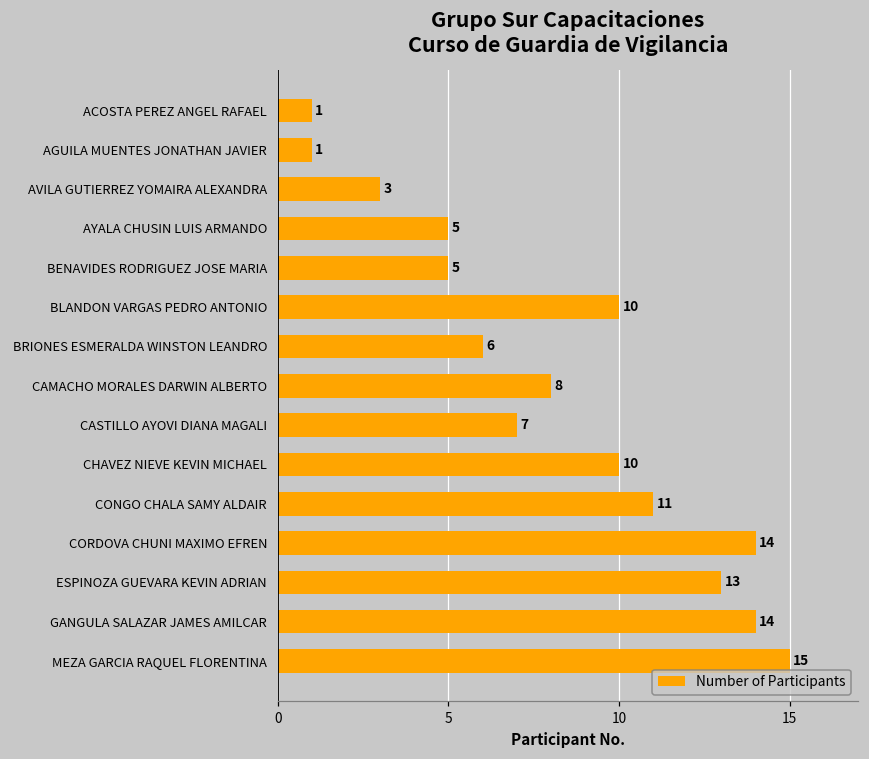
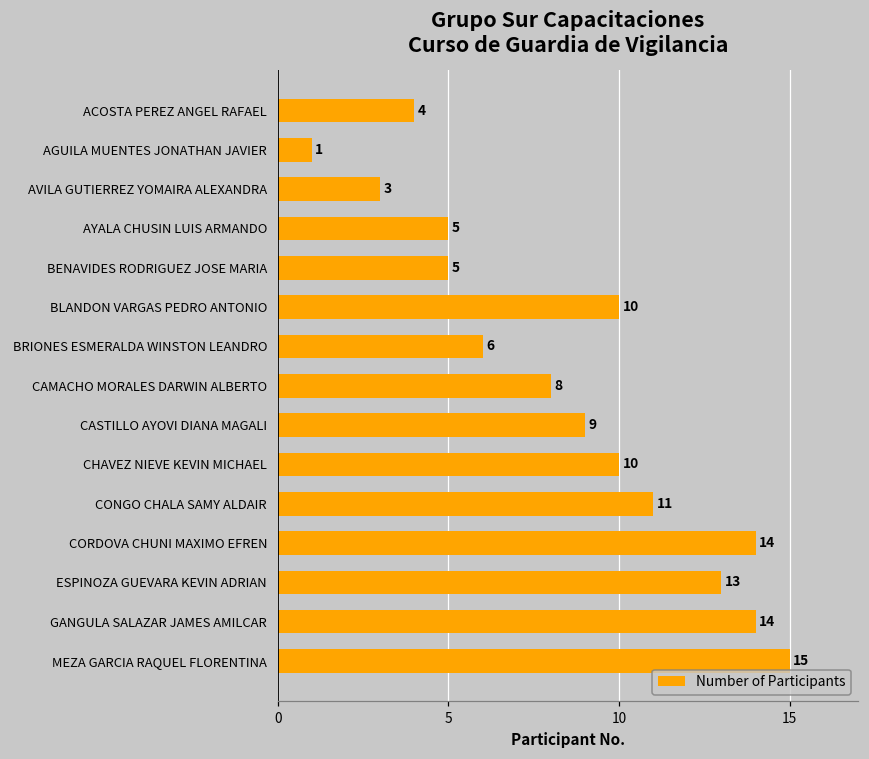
ACOSTA PEREZ ANGEL RAFAEL: 1 -> 4
CASTILLO AYOVI DIANA MAGALI: 7 -> 9
